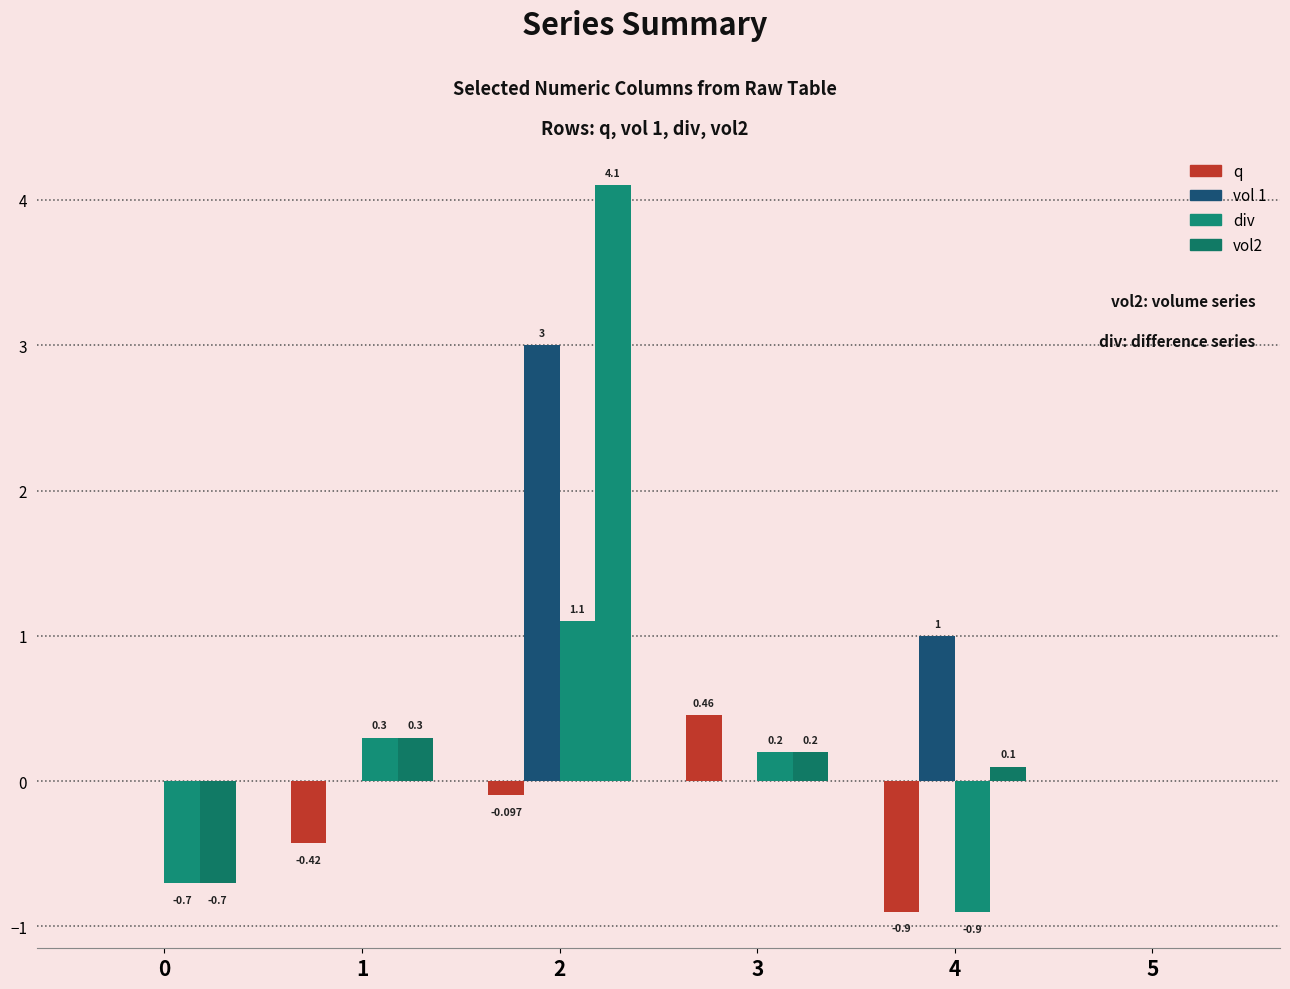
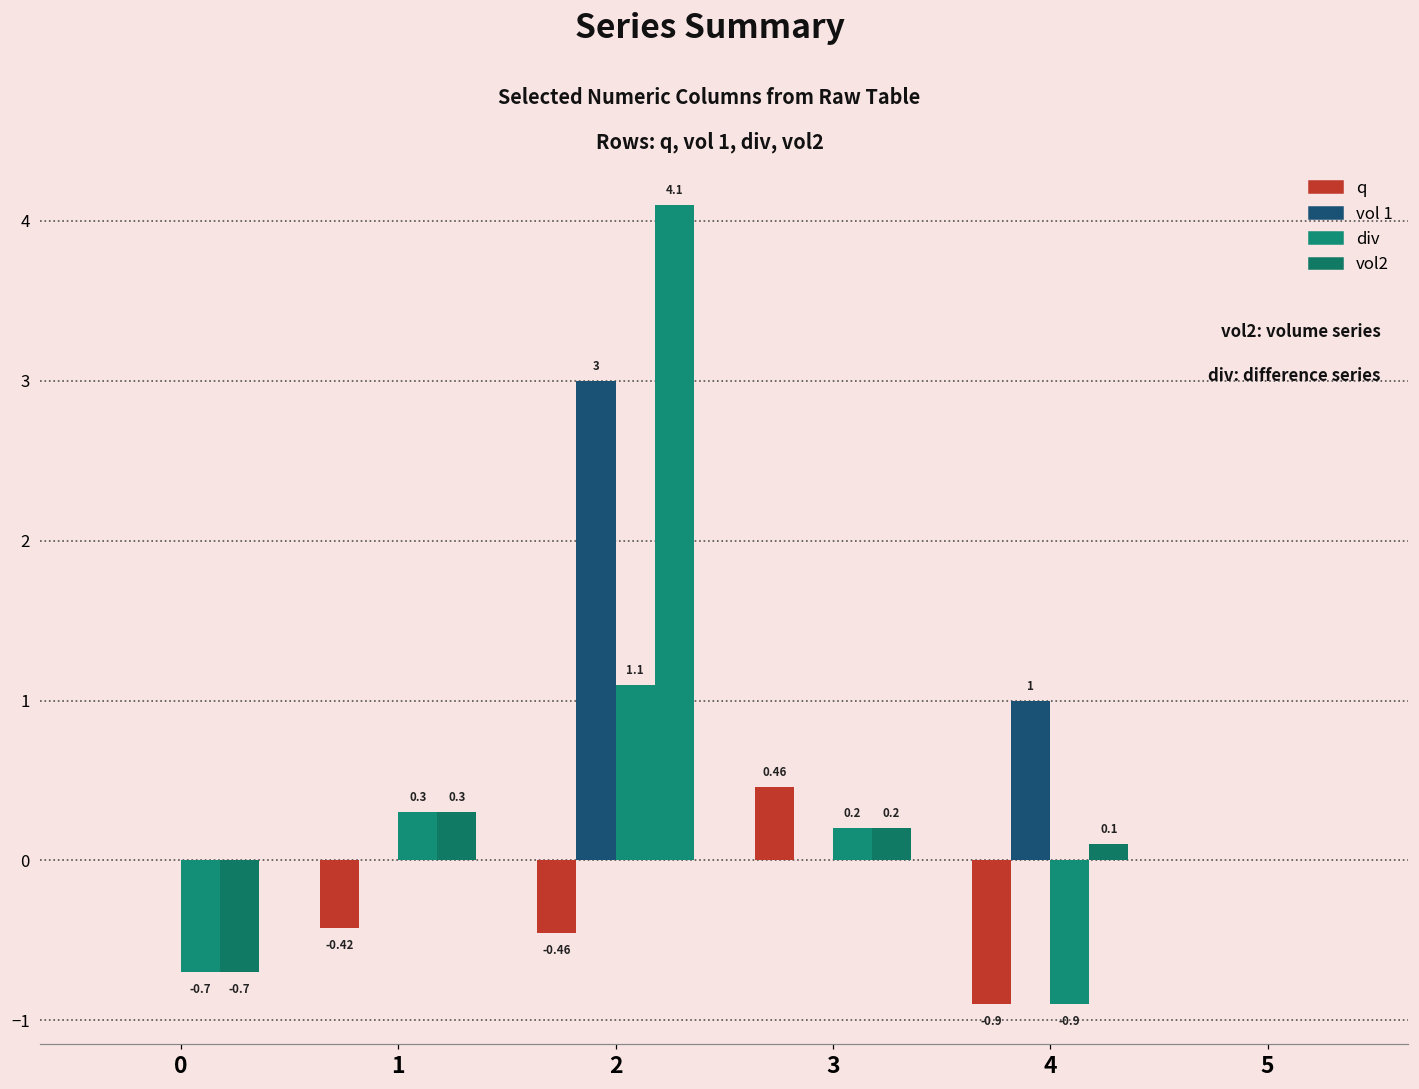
q, 2: -0.097 -> -0.46
